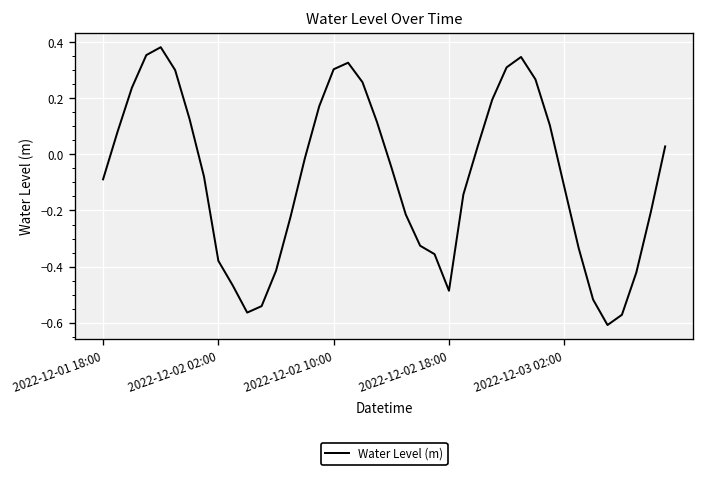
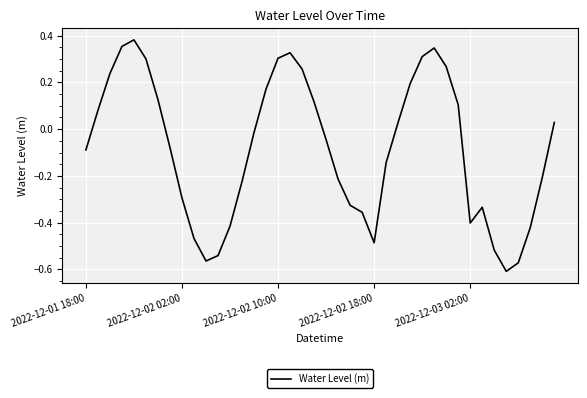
2022-12-02 02:00: -0.38 -> -0.29
2022-12-03 02:00: -0.12 -> -0.40
